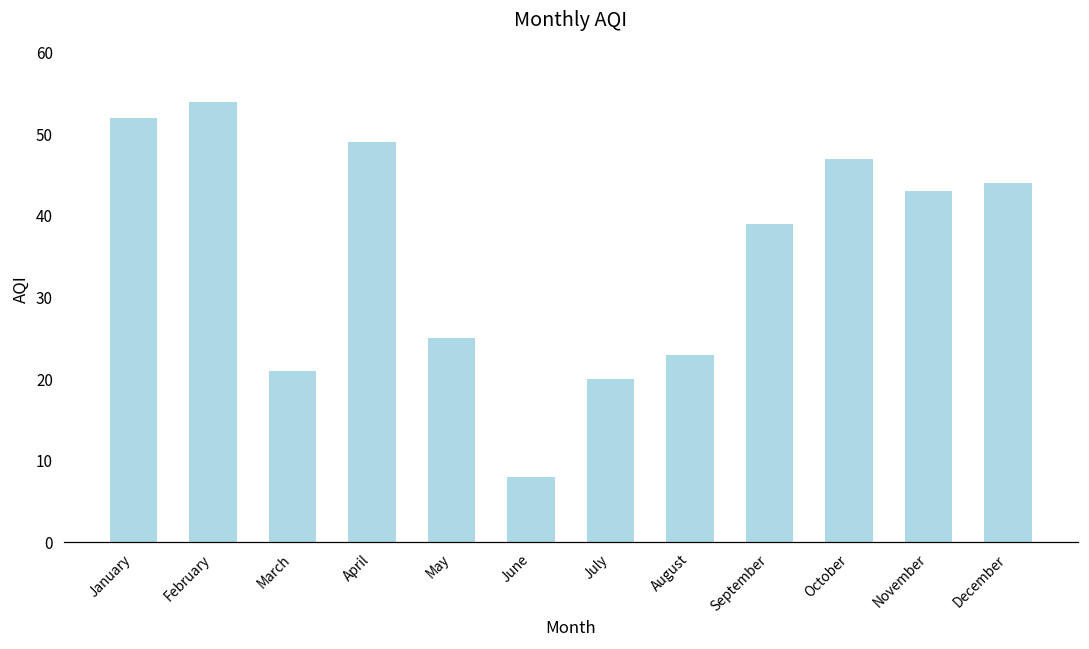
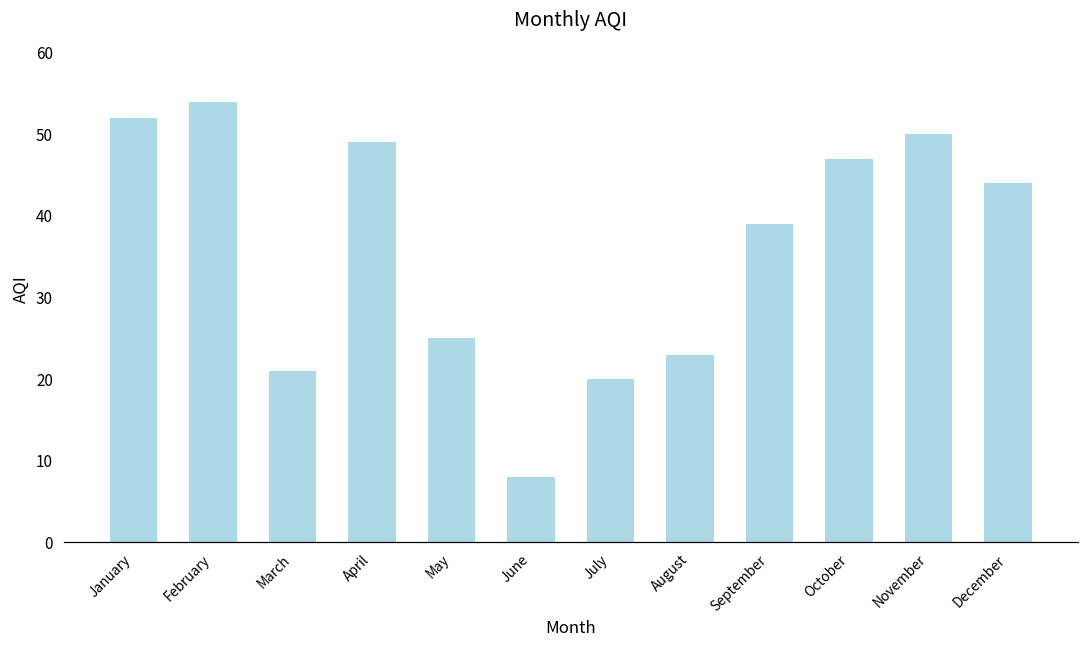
November: 43 -> 50
